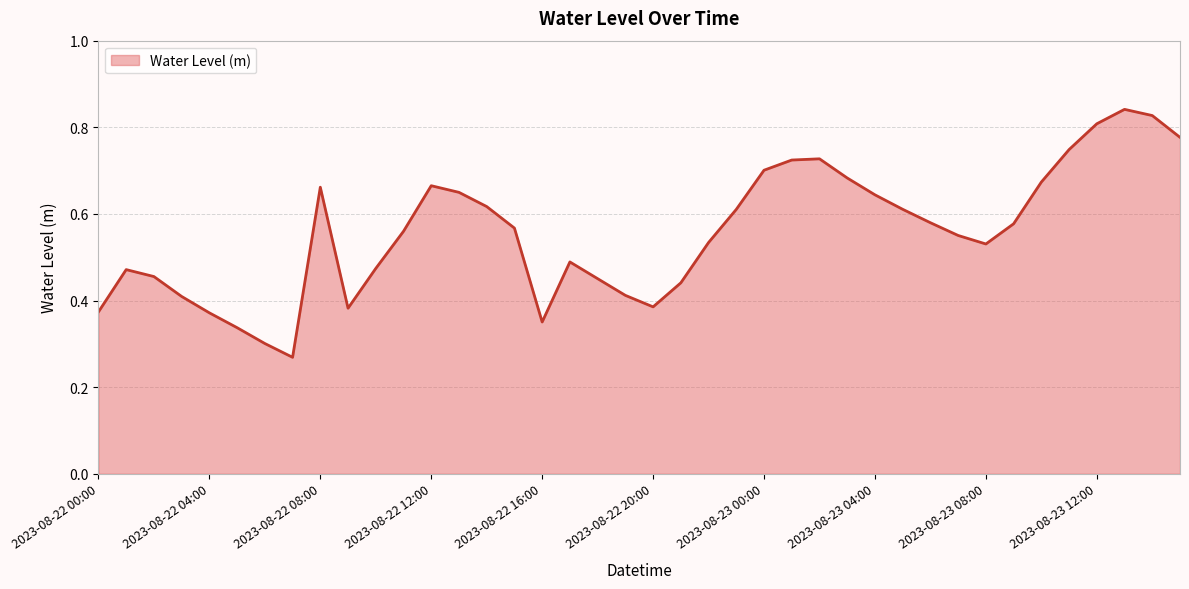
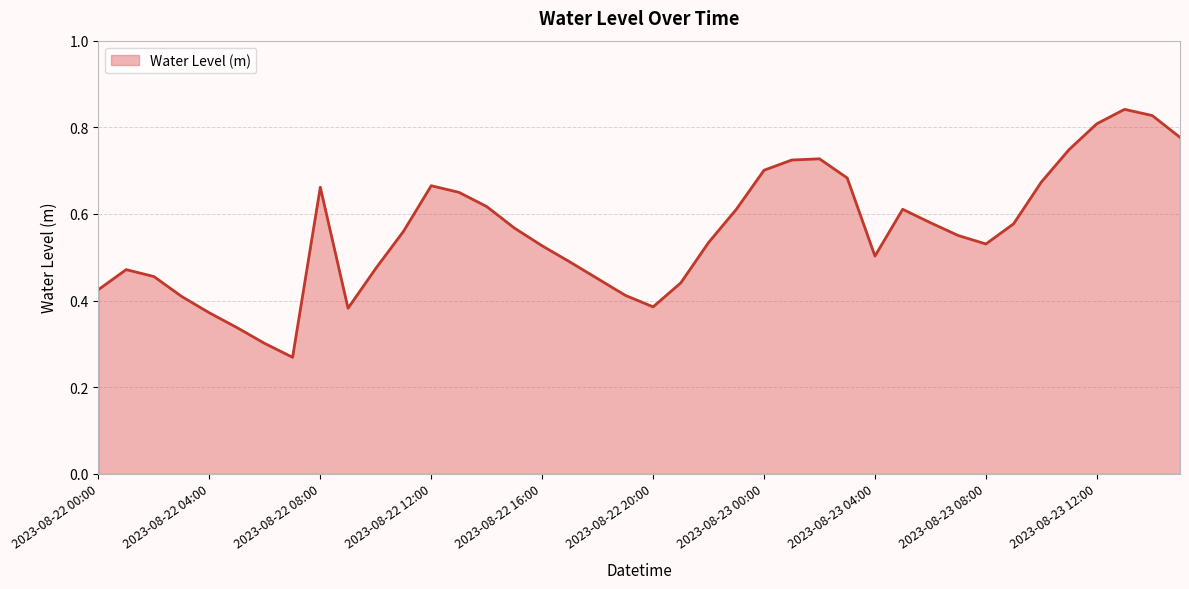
2023-08-22 00:00: 0.37 -> 0.43
2023-08-22 16:00: 0.35 -> 0.53
2023-08-23 04:00: 0.64 -> 0.50
